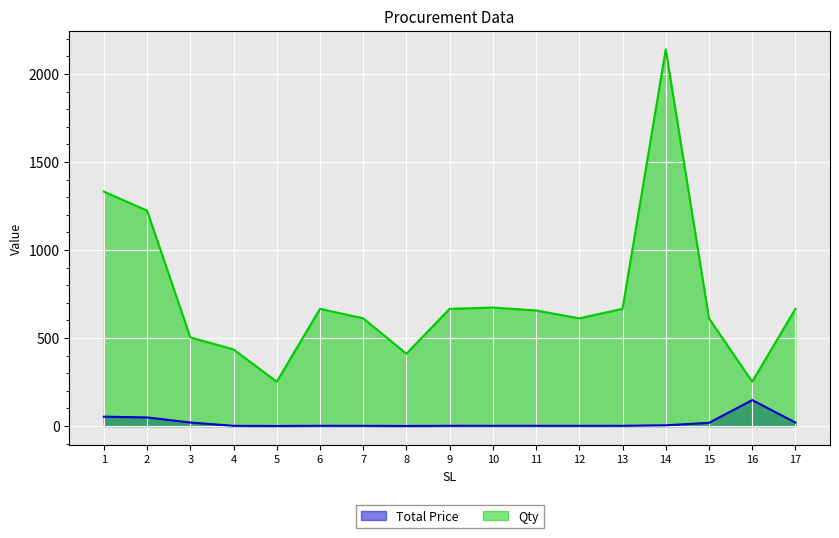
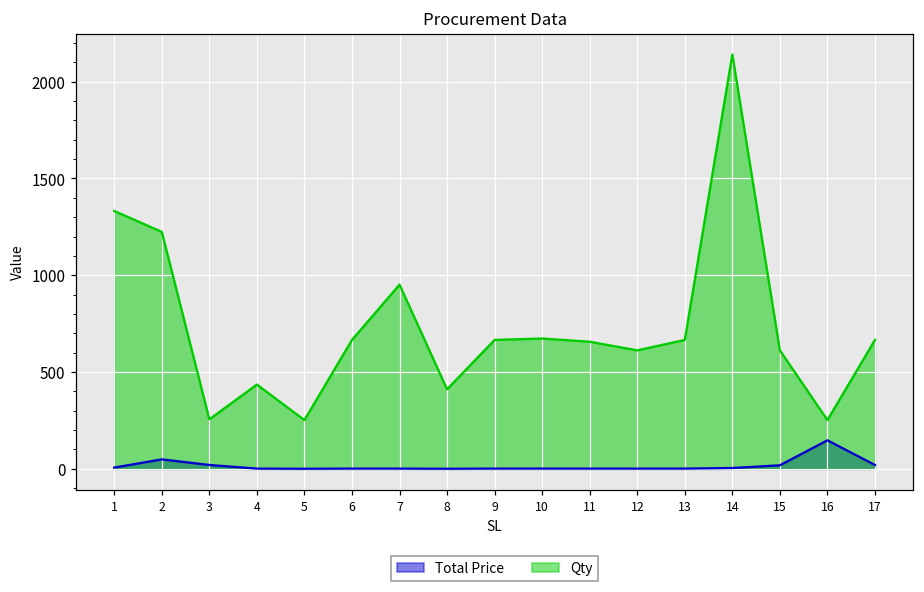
Total Price, 1: 50 -> 10
Qty, 3: 500 -> 260
Qty, 7: 610 -> 950
